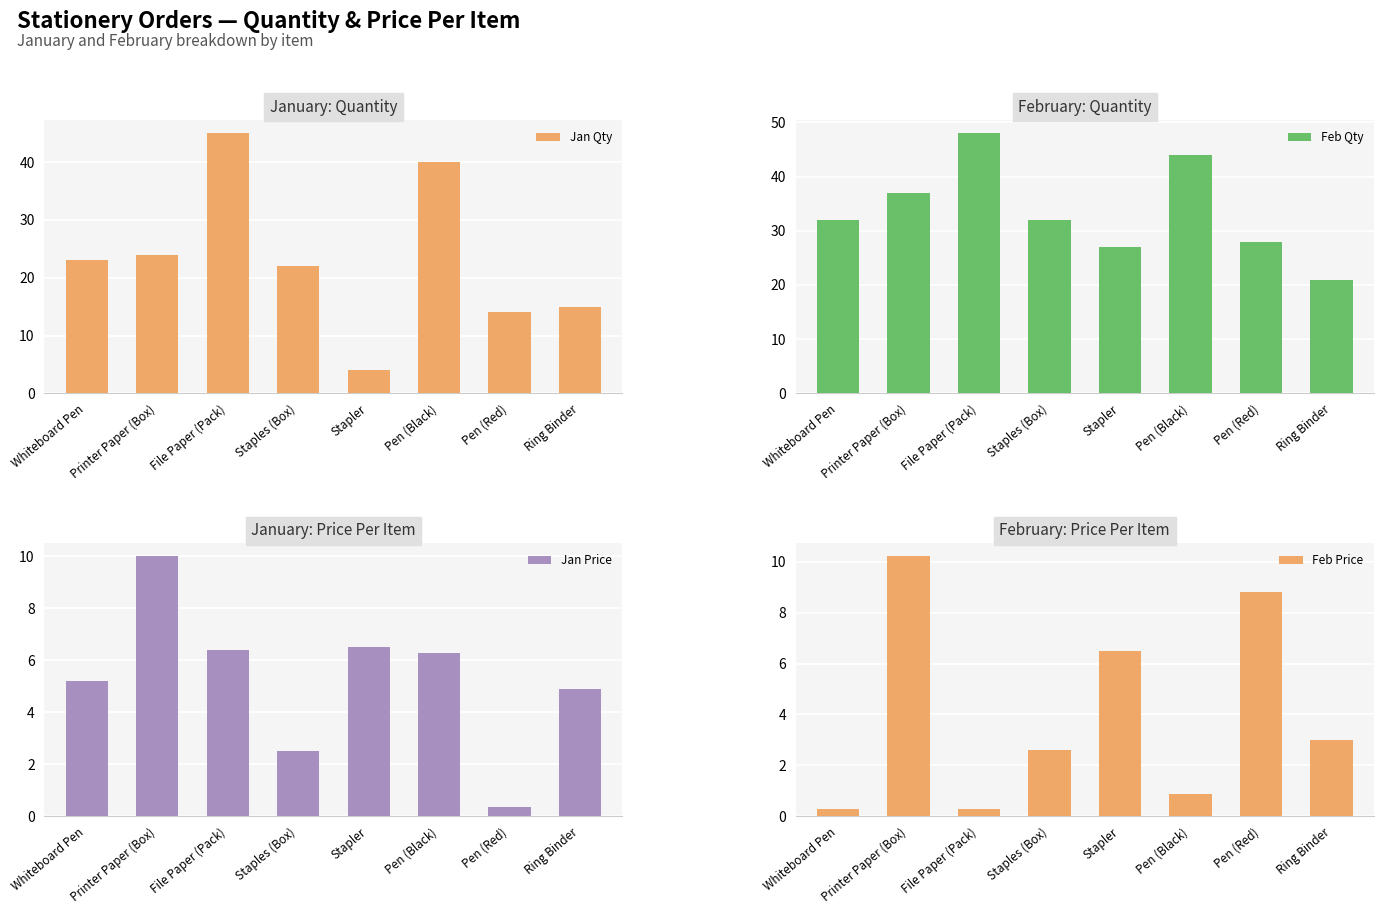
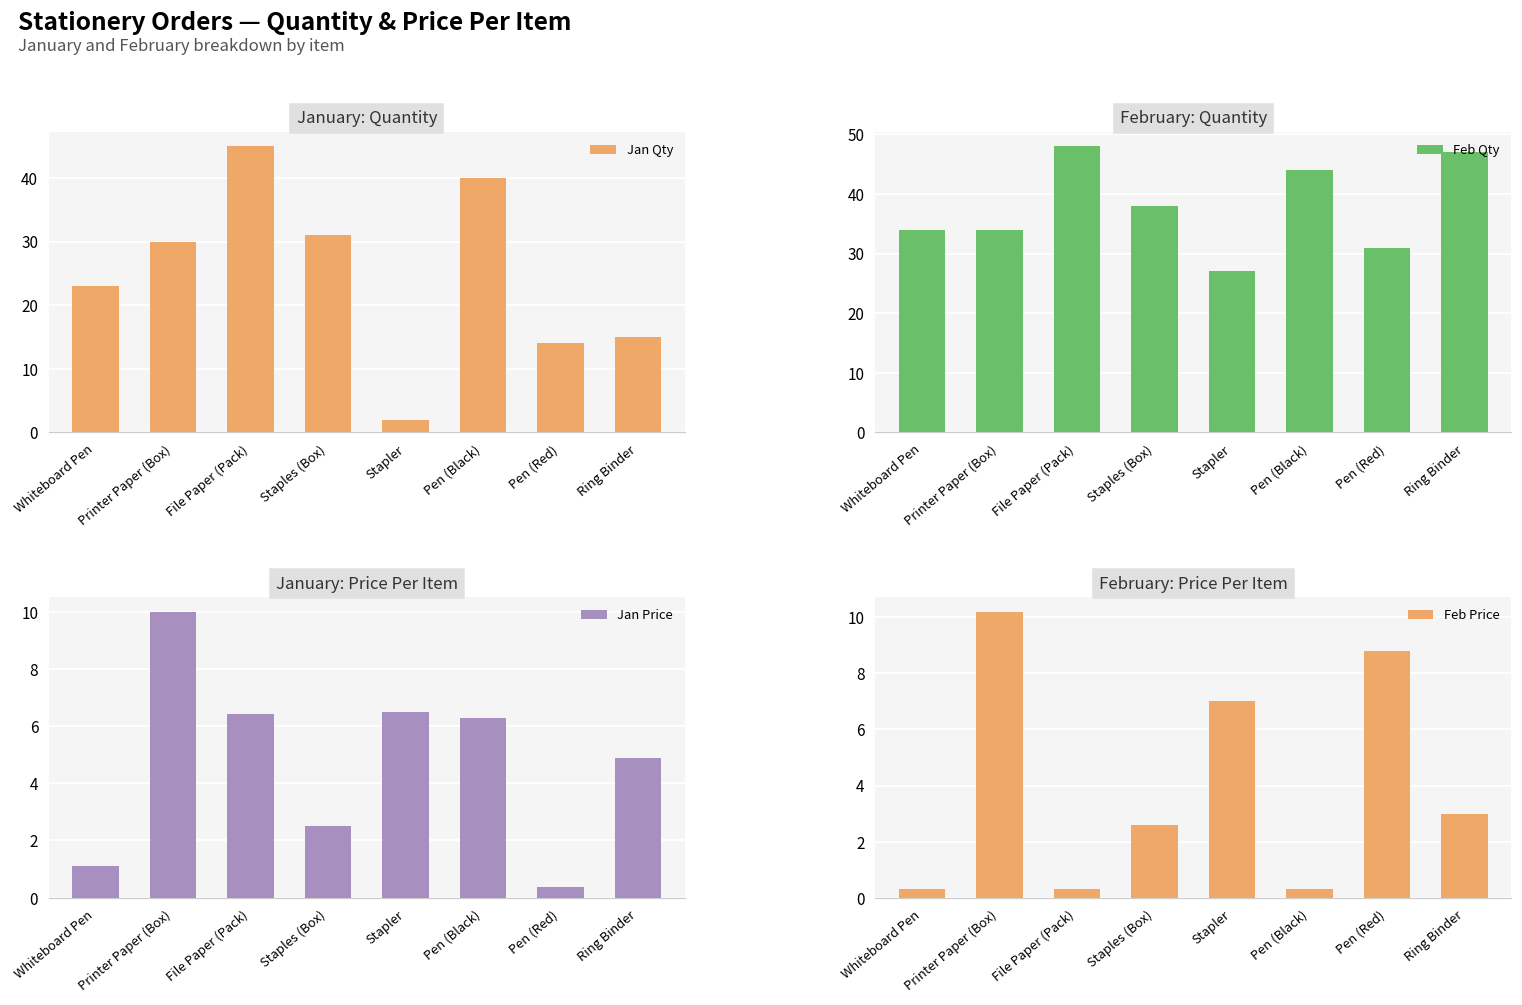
January: Quantity, Printer Paper (Box): 24 -> 30
January: Quantity, Staples (Box): 22 -> 31
January: Quantity, Stapler: 4 -> 2
February: Quantity, Whiteboard Pen: 32 -> 34
February: Quantity, Printer Paper (Box): 37 -> 34
February: Quantity, Staples (Box): 32 -> 38
February: Quantity, Pen (Red): 28 -> 31
February: Quantity, Ring Binder: 21 -> 47
January: Price Per Item, Whiteboard Pen: 5.2 -> 1.1
February: Price Per Item, Stapler: 6.5 -> 7.0
February: Price Per Item, Pen (Black): 0.9 -> 0.3
